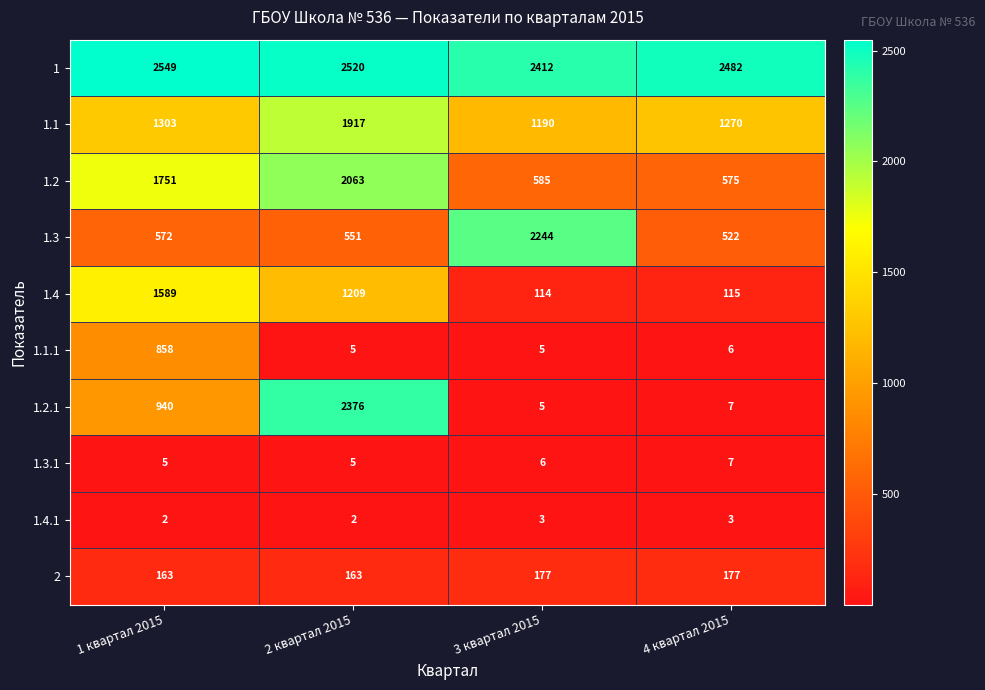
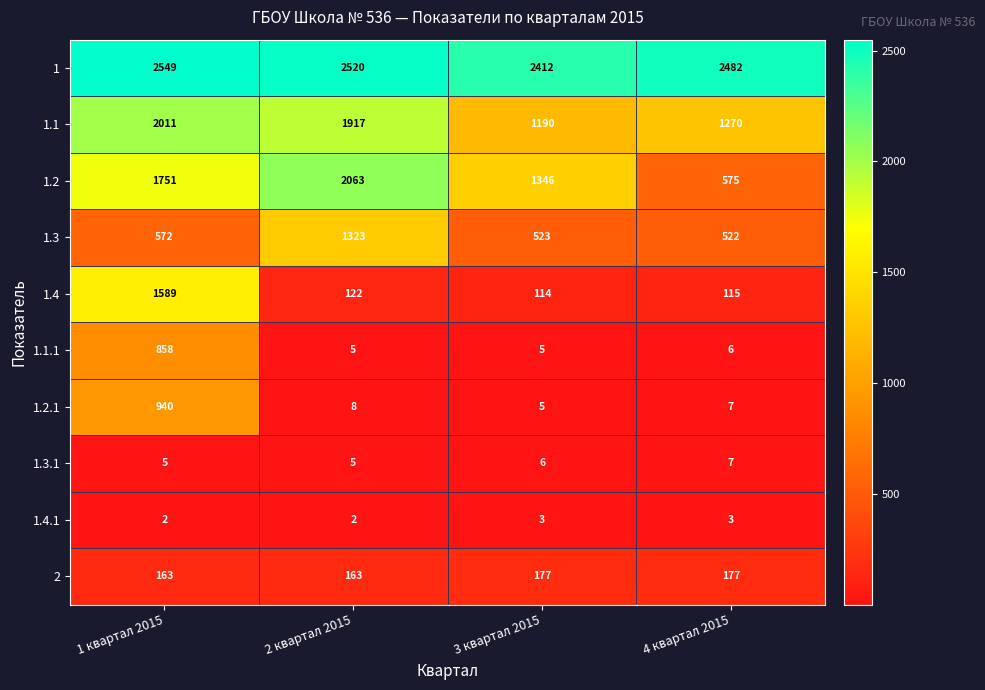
1.1, 1 квартал 2015: 1303 -> 2011
1.2, 3 квартал 2015: 585 -> 1346
1.3, 2 квартал 2015: 551 -> 1323
1.3, 3 квартал 2015: 2244 -> 523
1.4, 2 квартал 2015: 1209 -> 122
1.2.1, 2 квартал 2015: 2376 -> 8
